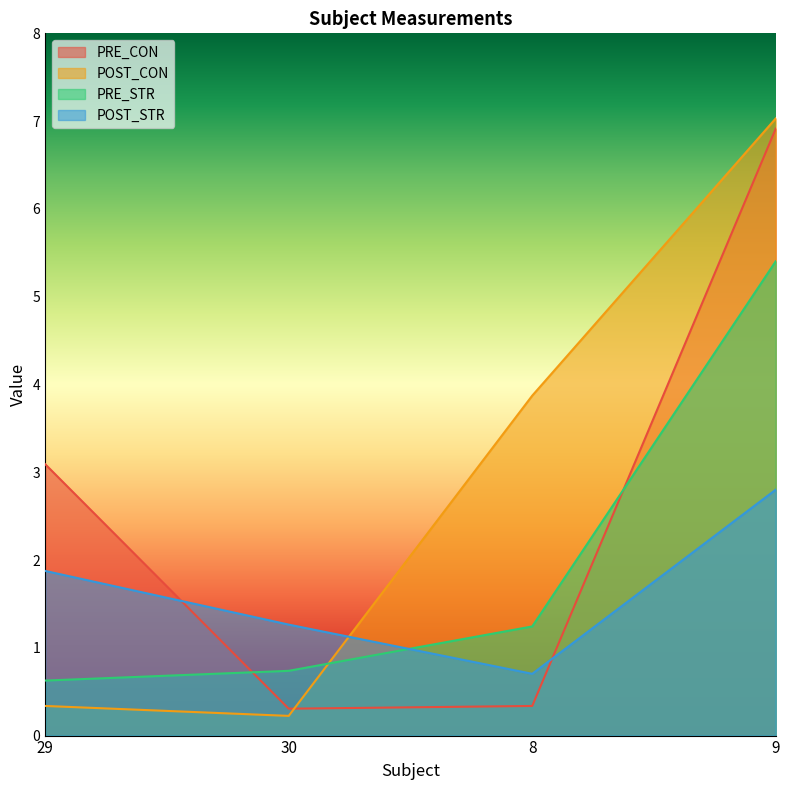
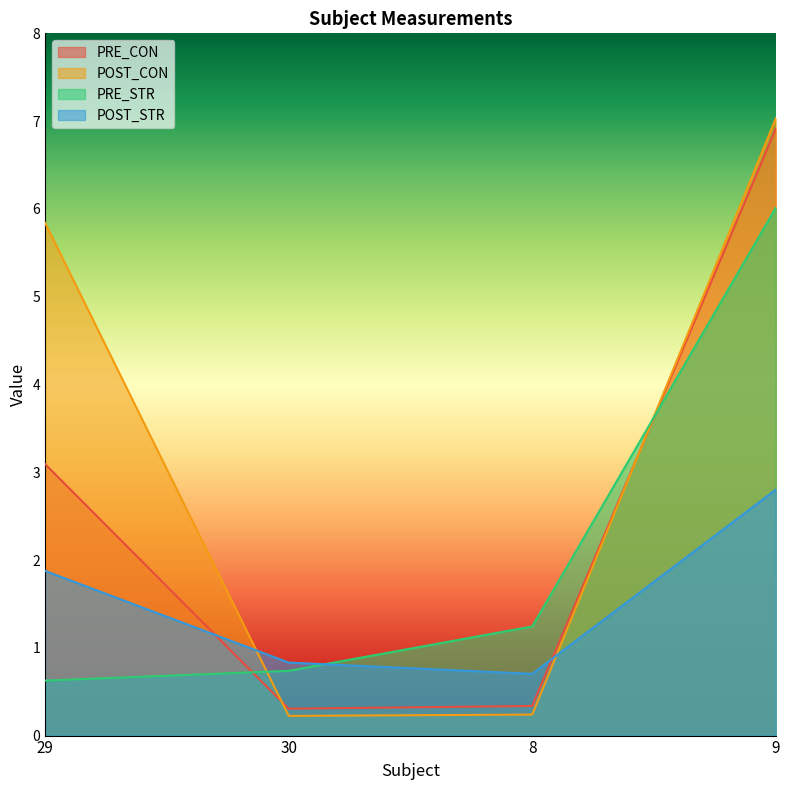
POST_CON, 29: 0.3 -> 5.8
POST_STR, 30: 1.3 -> 0.8
POST_CON, 8: 3.9 -> 0.2
PRE_STR, 9: 5.4 -> 6.0
